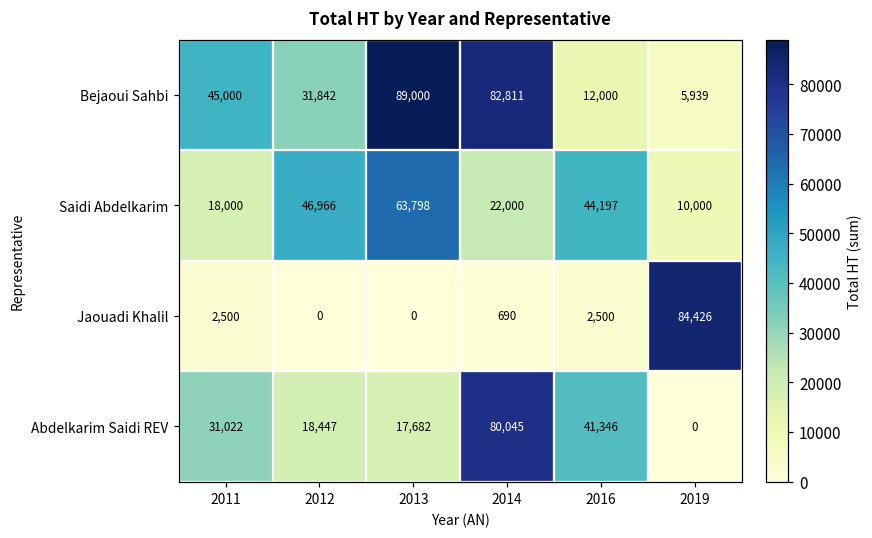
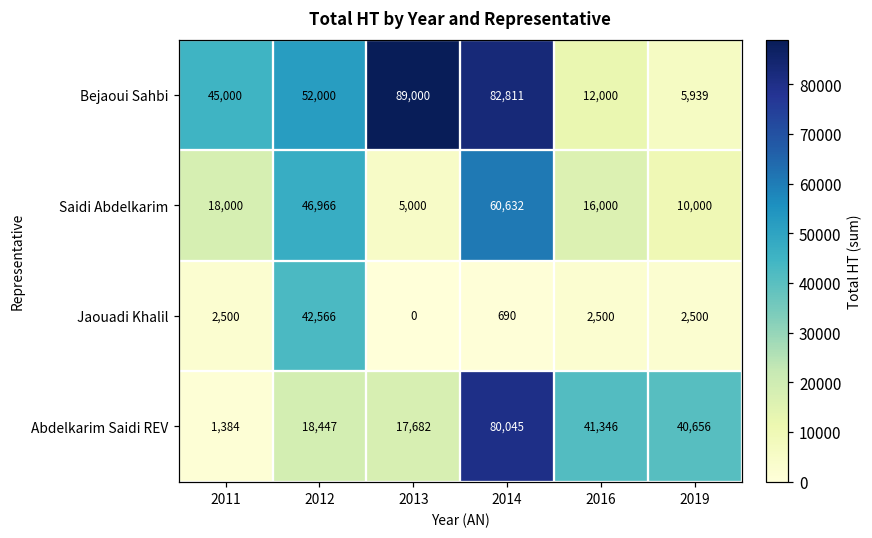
Bejaoui Sahbi, 2012: 31,842 -> 52,000
Saidi Abdelkarim, 2013: 63,798 -> 5,000
Saidi Abdelkarim, 2014: 22,000 -> 60,632
Saidi Abdelkarim, 2016: 44,197 -> 16,000
Jaouadi Khalil, 2012: 0 -> 42,566
Jaouadi Khalil, 2019: 84,426 -> 2,500
Abdelkarim Saidi REV, 2011: 31,022 -> 1,384
Abdelkarim Saidi REV, 2019: 0 -> 40,656
